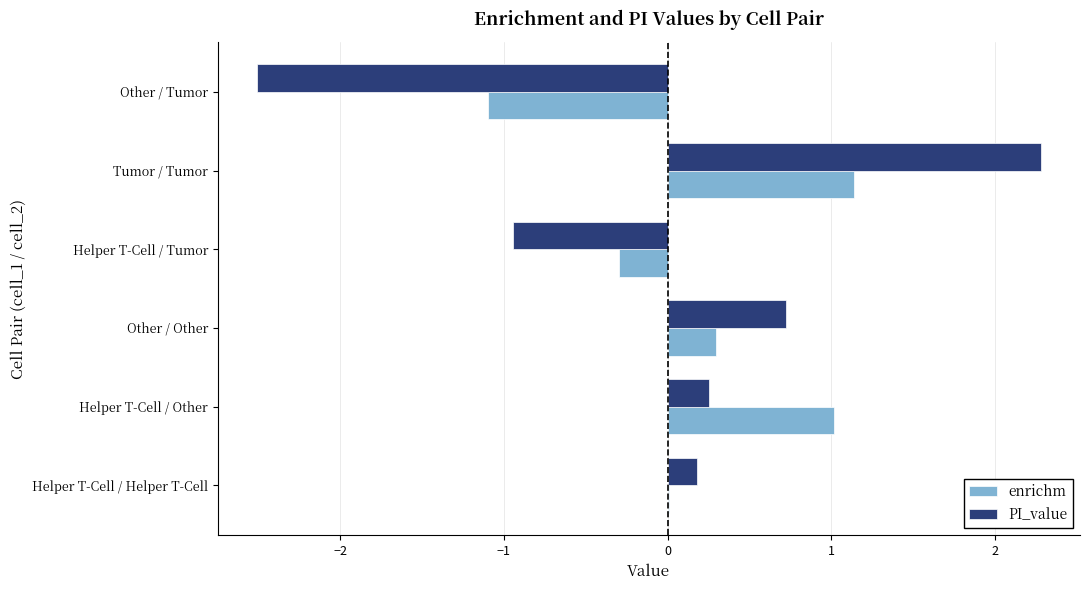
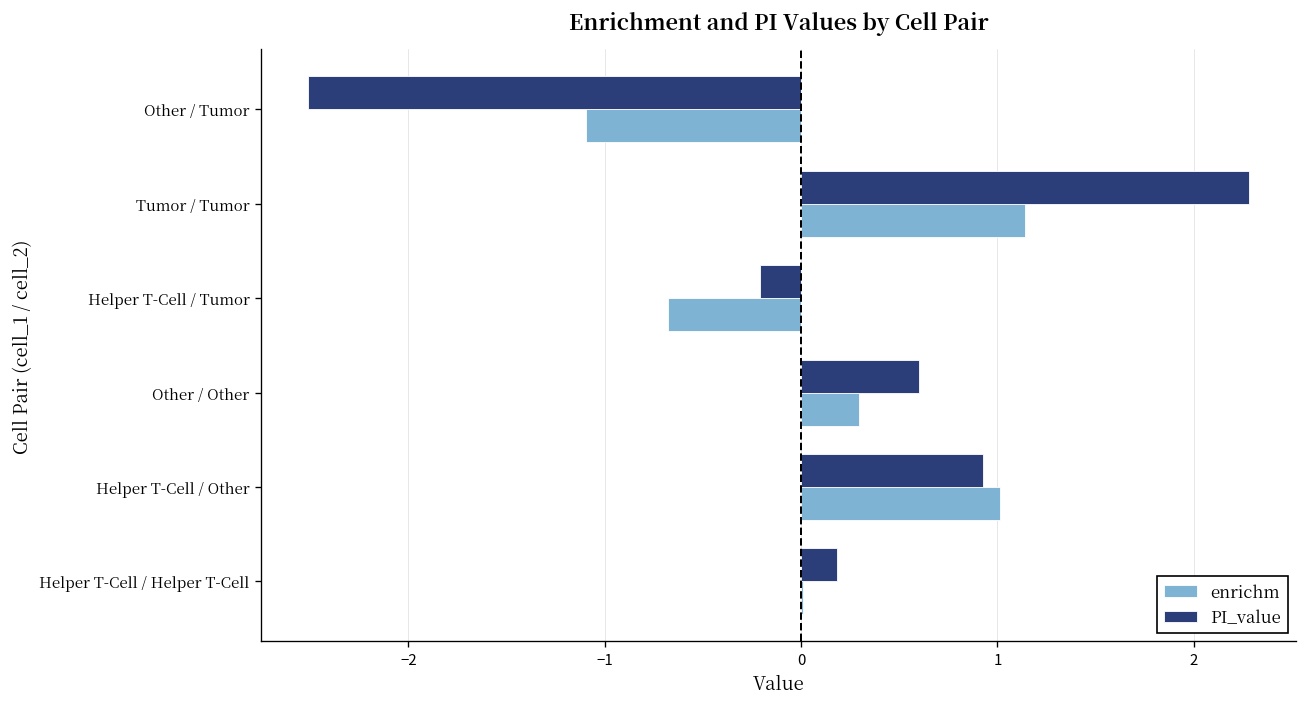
PI_value, Helper T-Cell / Tumor: -0.94 -> -0.21
enrichm, Helper T-Cell / Tumor: -0.29 -> -0.68
PI_value, Other / Other: 0.72 -> 0.60
PI_value, Helper T-Cell / Other: 0.25 -> 0.93
